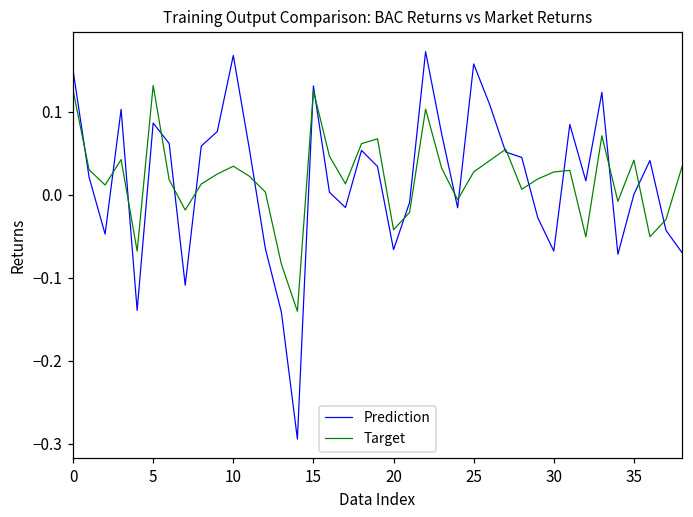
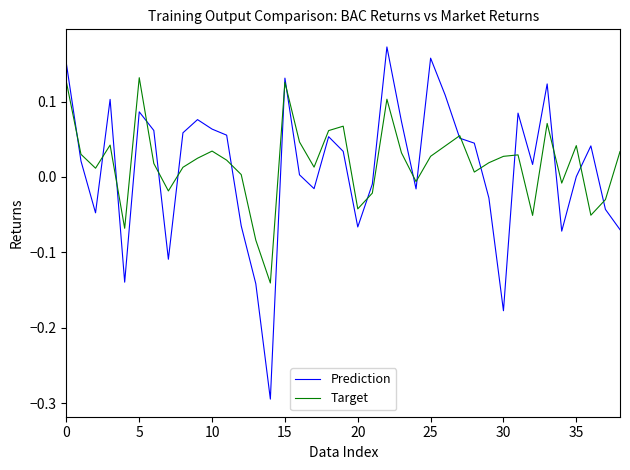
Prediction, 10: 0.17 -> 0.06
Prediction, 30: -0.07 -> -0.18
